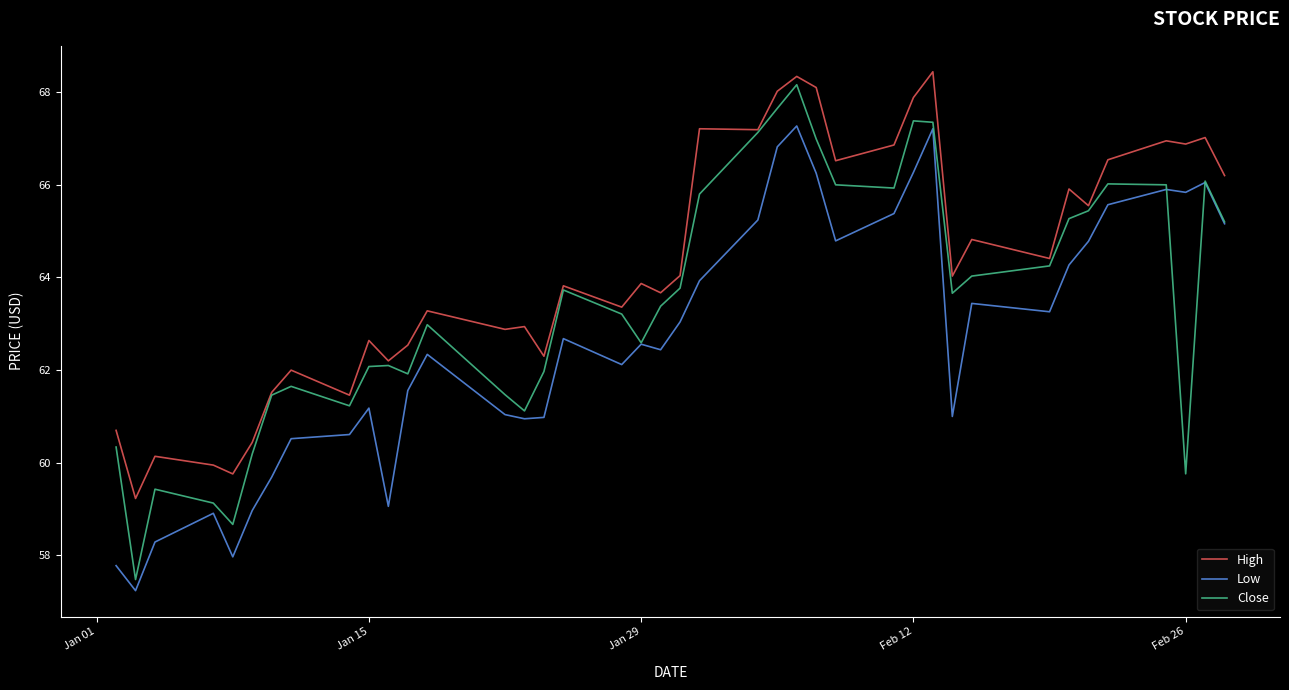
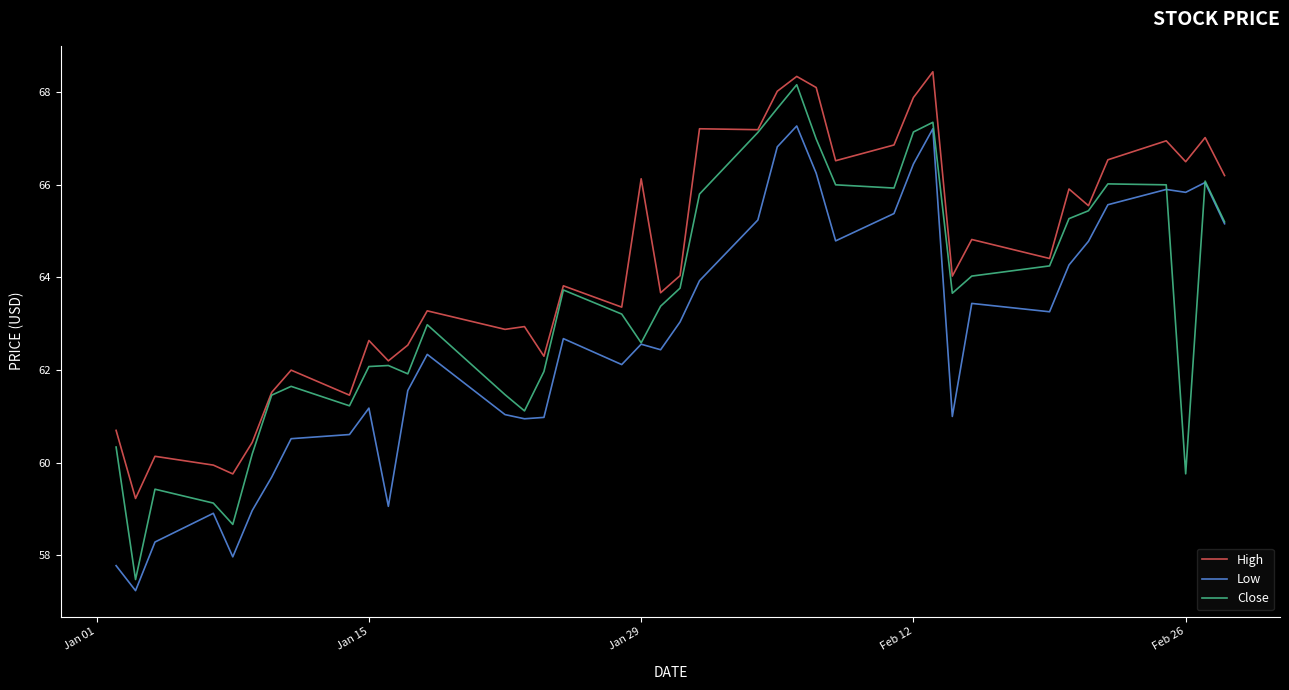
High, Jan 29: 63.9 -> 66.1
Low, Feb 12: 66.3 -> 66.4
Close, Feb 12: 67.4 -> 67.1
High, Feb 26: 66.9 -> 66.5
